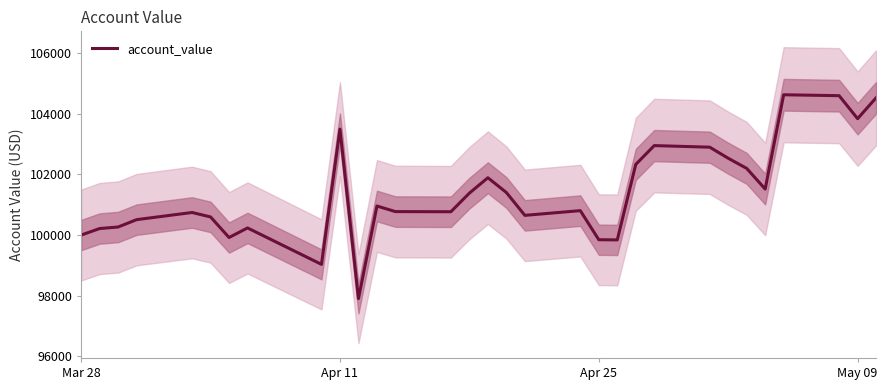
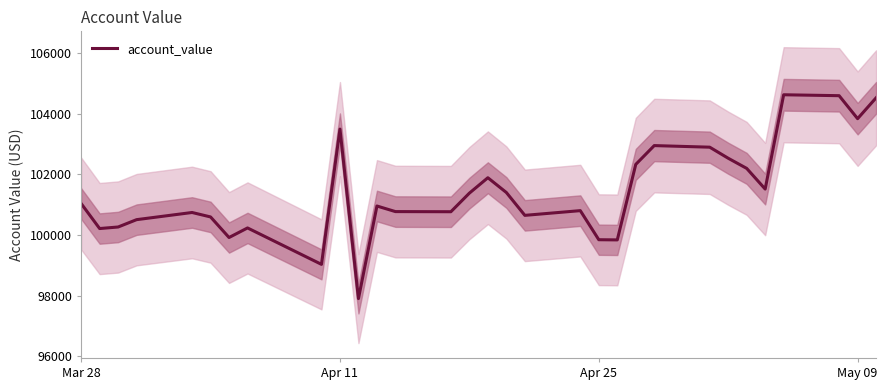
account_value, Mar 28: 100000 -> 101000
